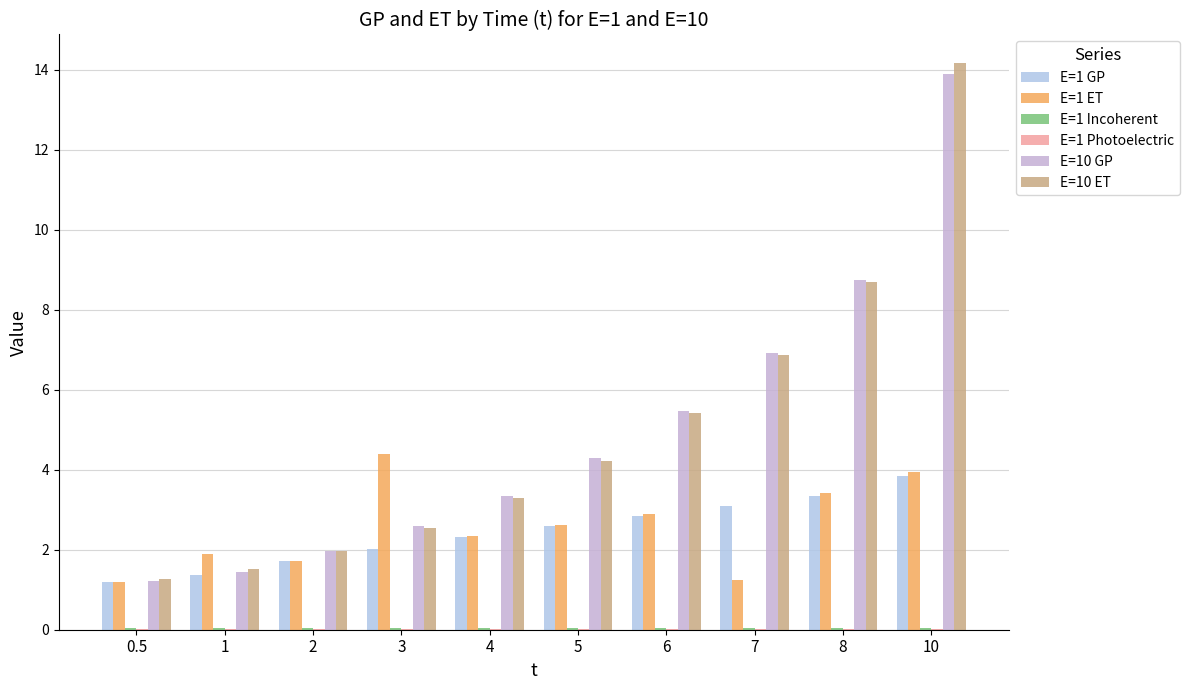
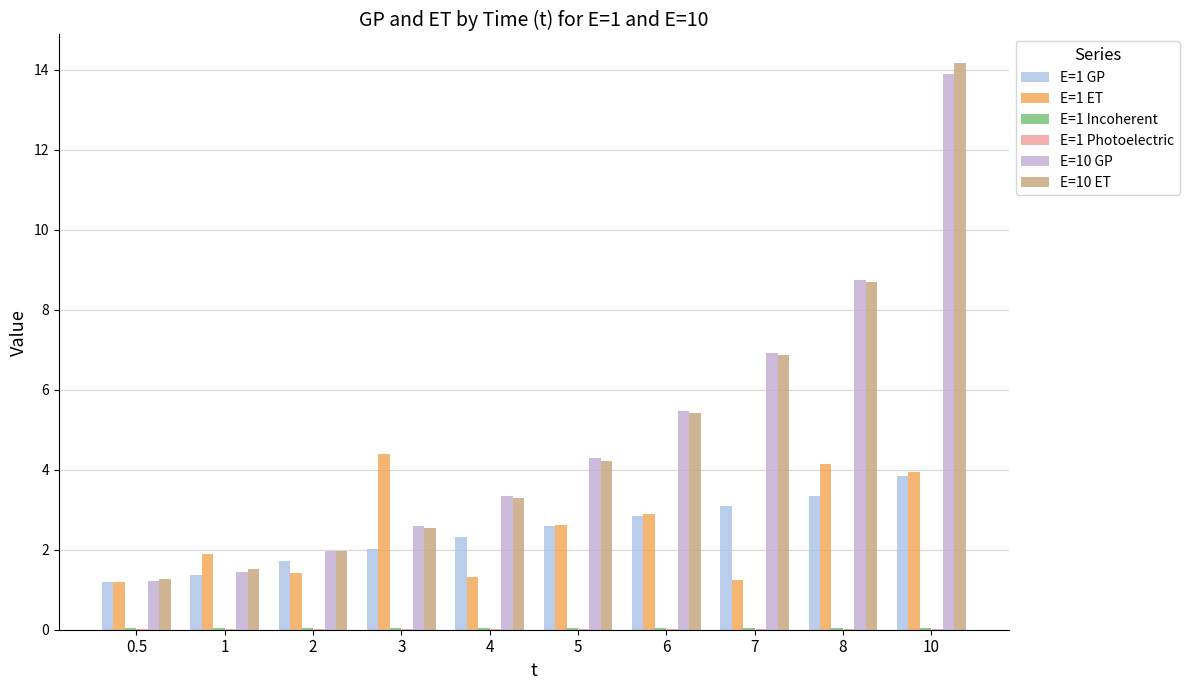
E=1 ET, 2: 1.7 -> 1.4
E=1 ET, 4: 2.4 -> 1.3
E=1 ET, 8: 3.4 -> 4.1
